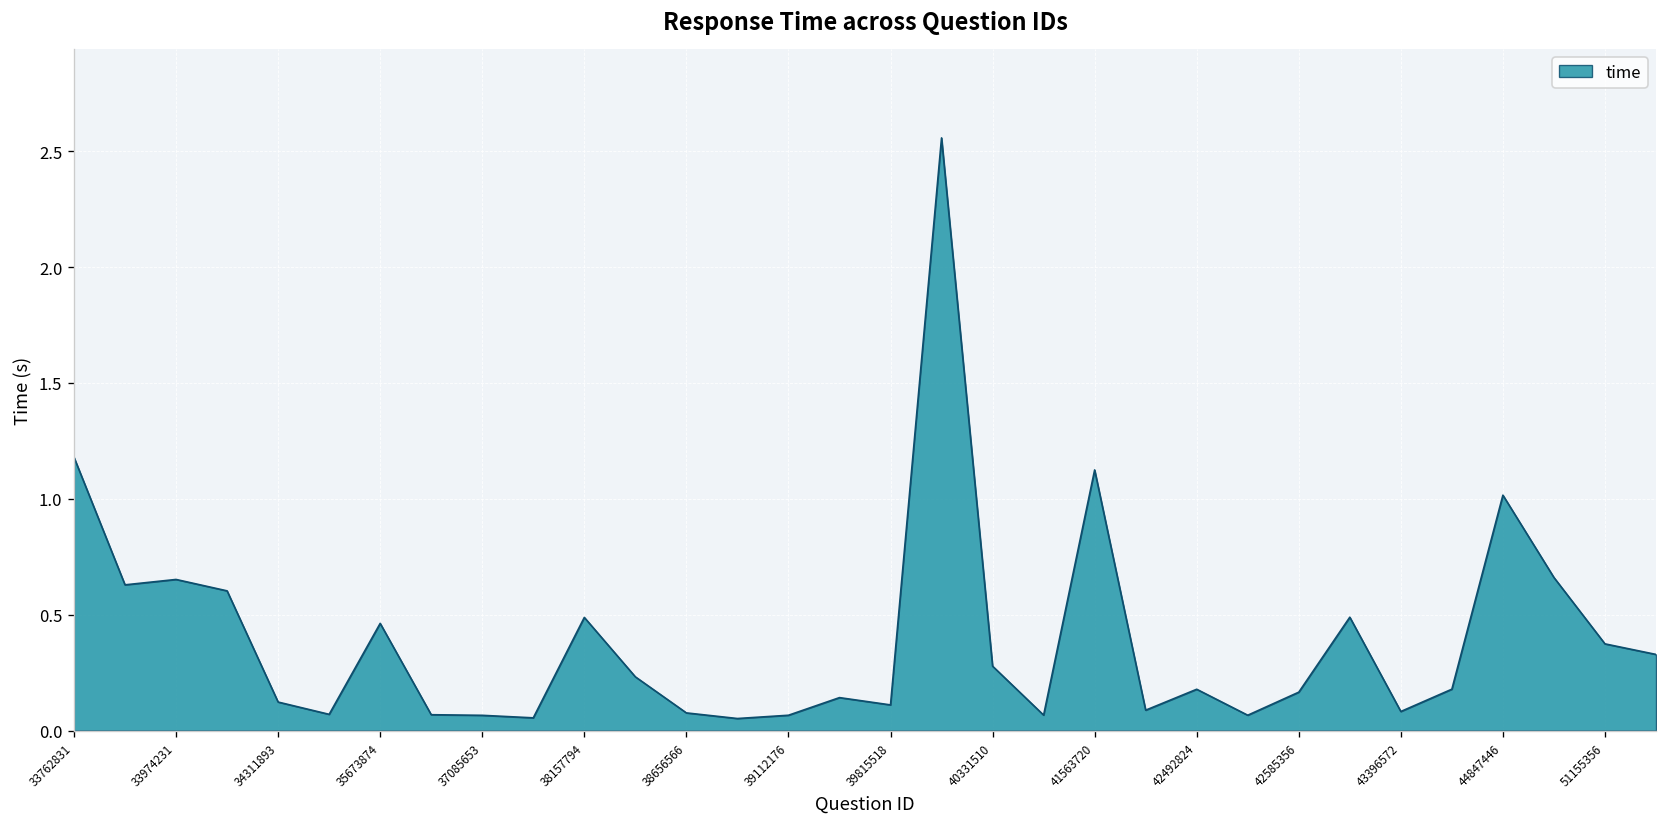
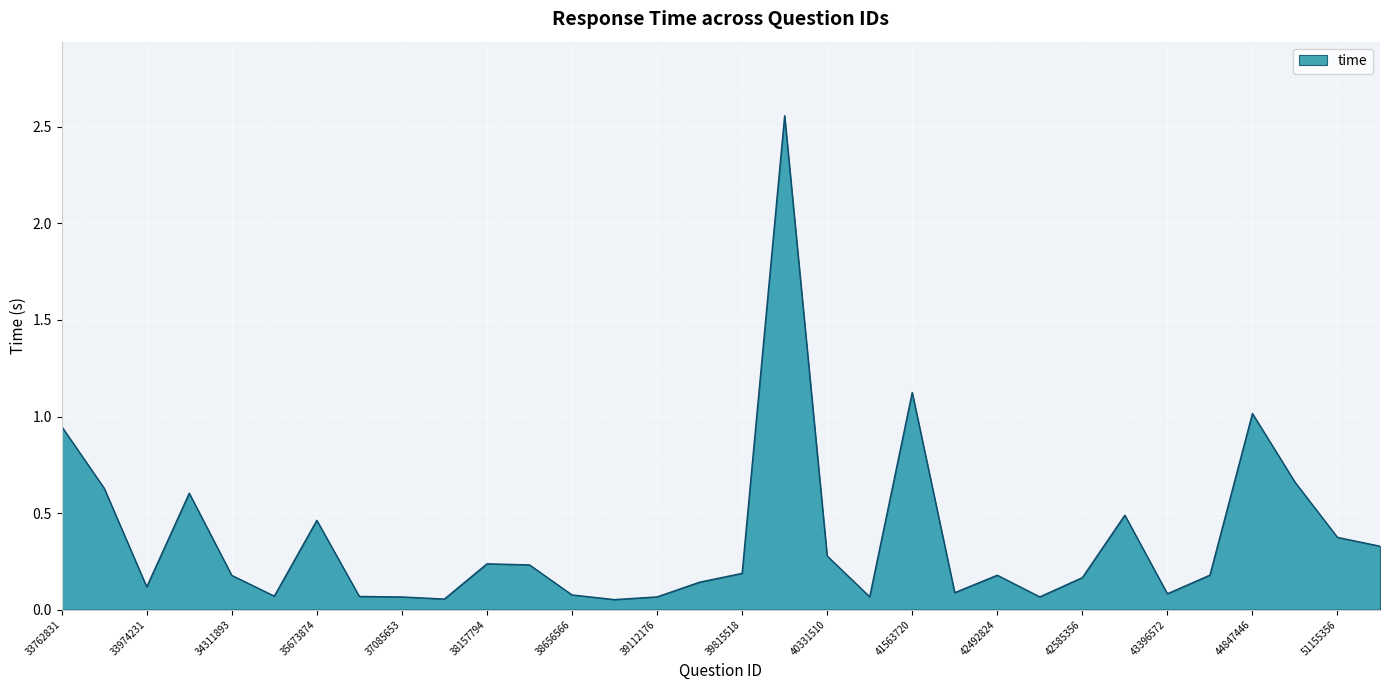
33762831: 1.18 -> 0.95
33974231: 0.65 -> 0.12
34311893: 0.12 -> 0.18
38157794: 0.49 -> 0.24
39815518: 0.11 -> 0.19
